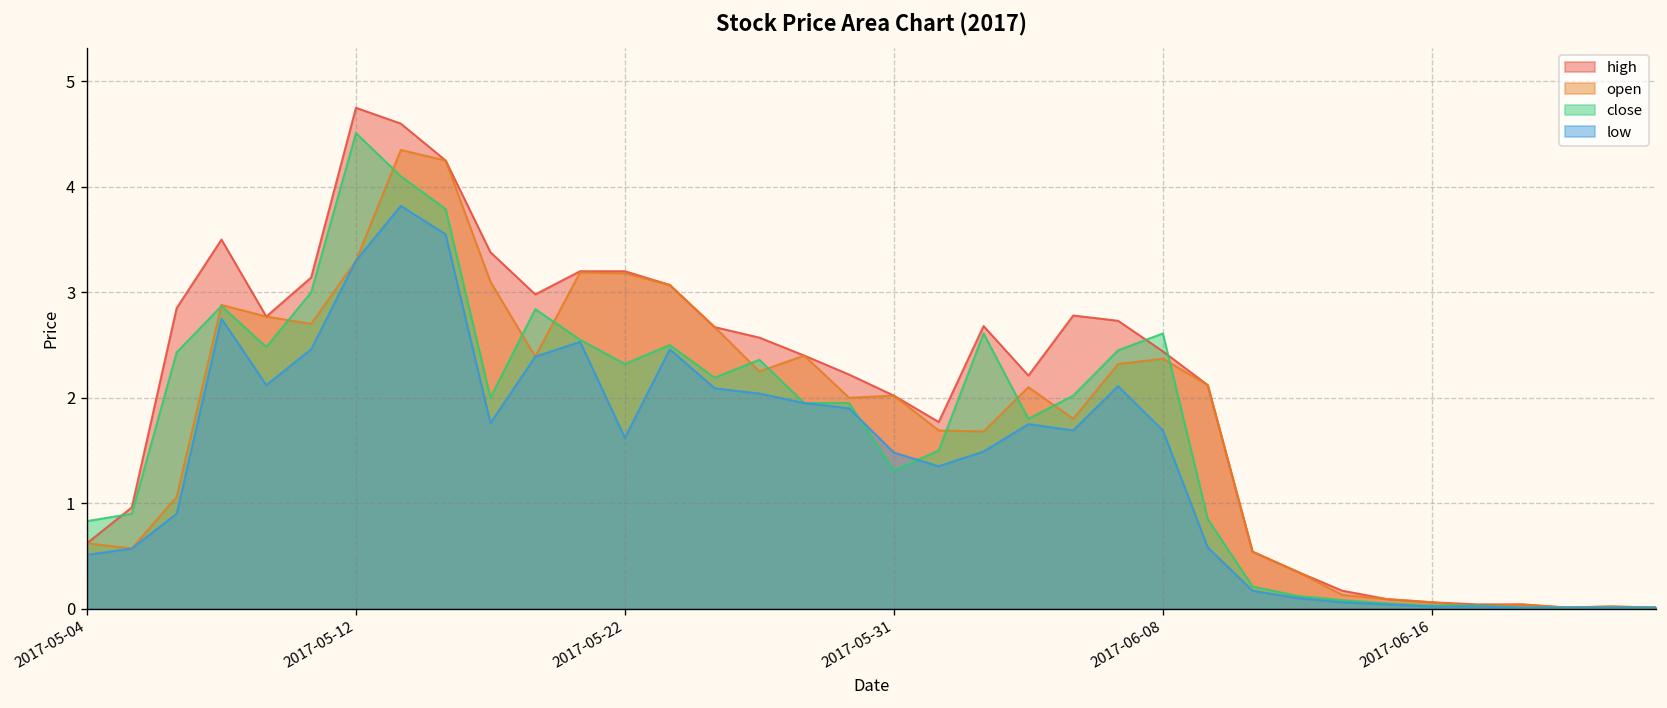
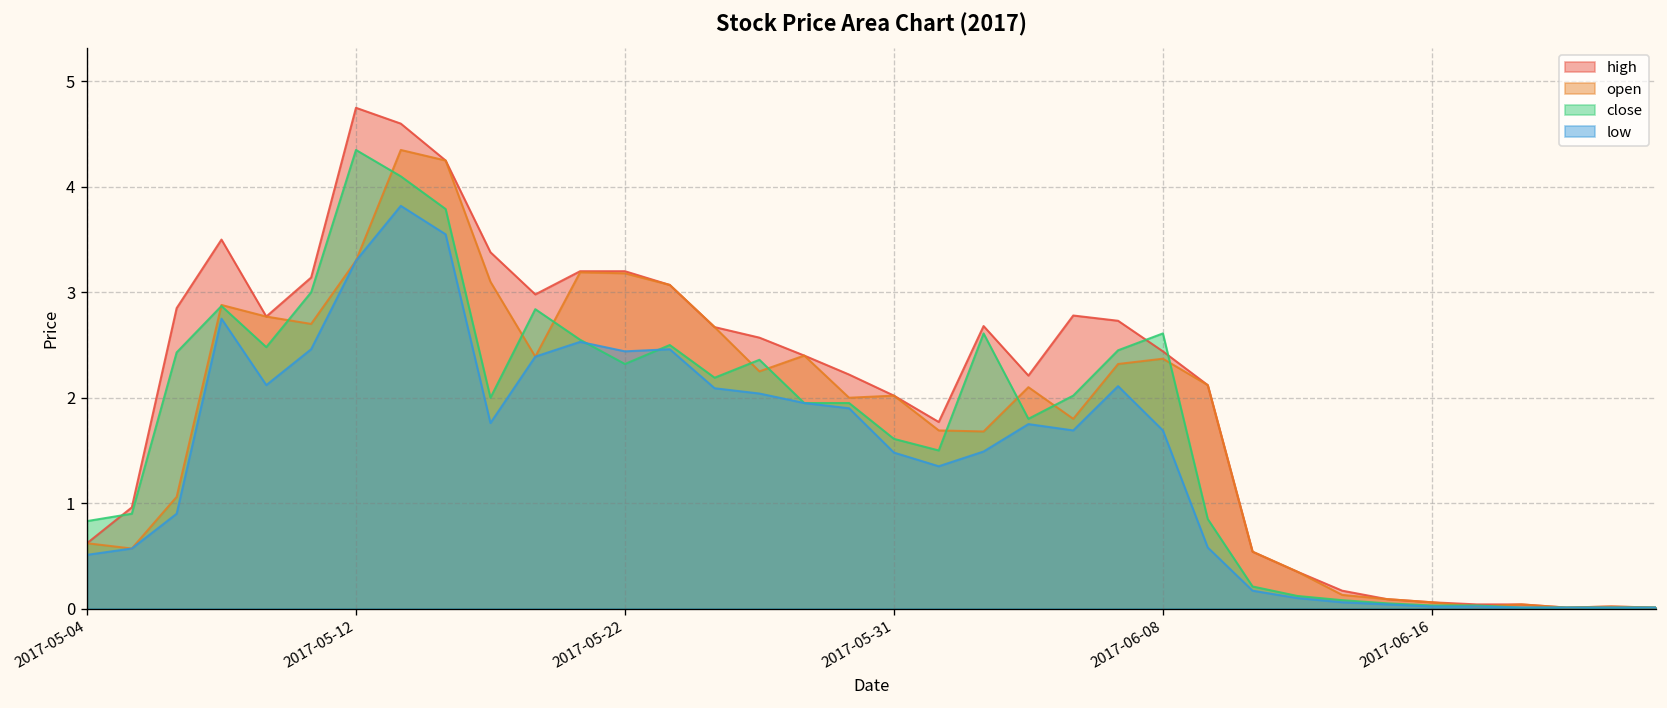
close, 2017-05-12: 4.5 -> 4.4
low, 2017-05-22: 1.6 -> 2.4
close, 2017-05-31: 1.3 -> 1.6
